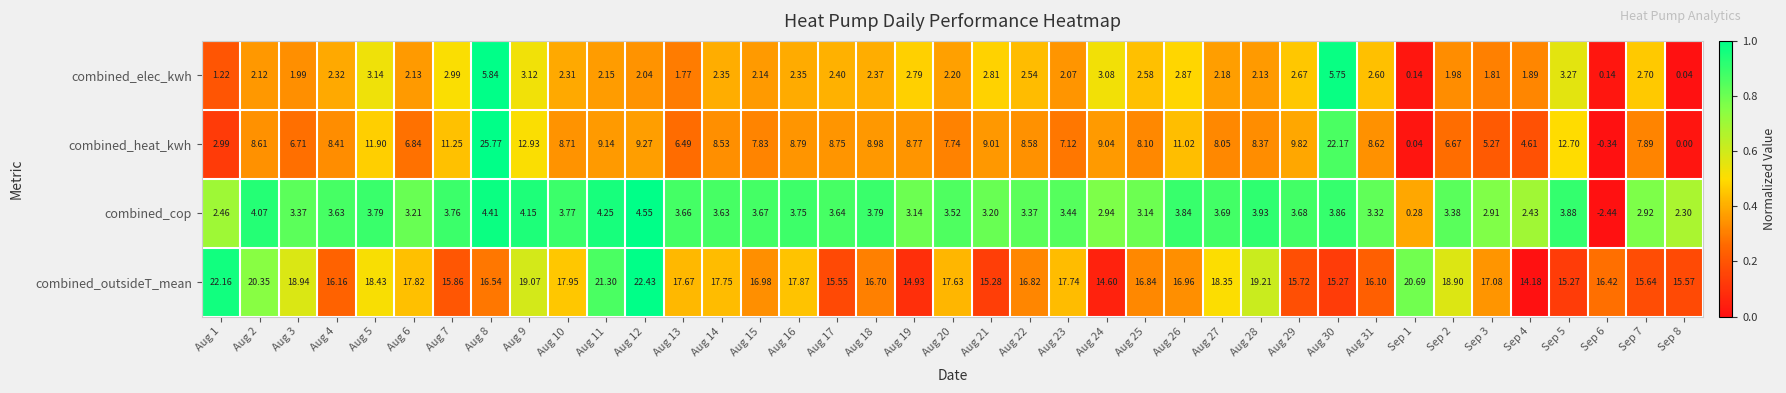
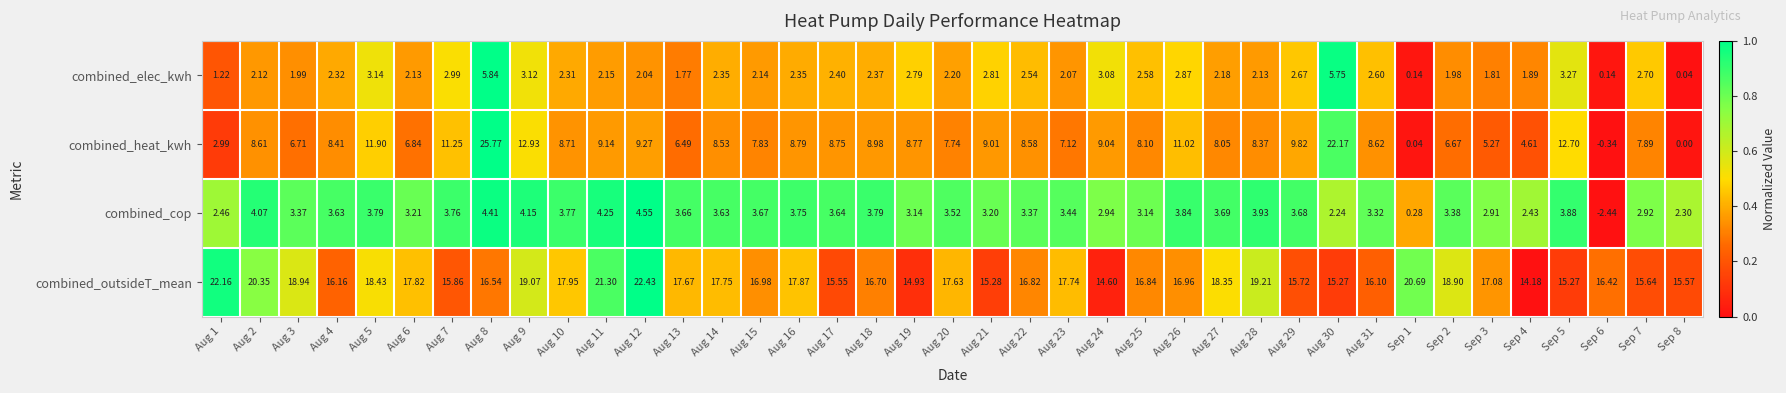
combined_cop, Aug 30: 3.86 -> 2.24
